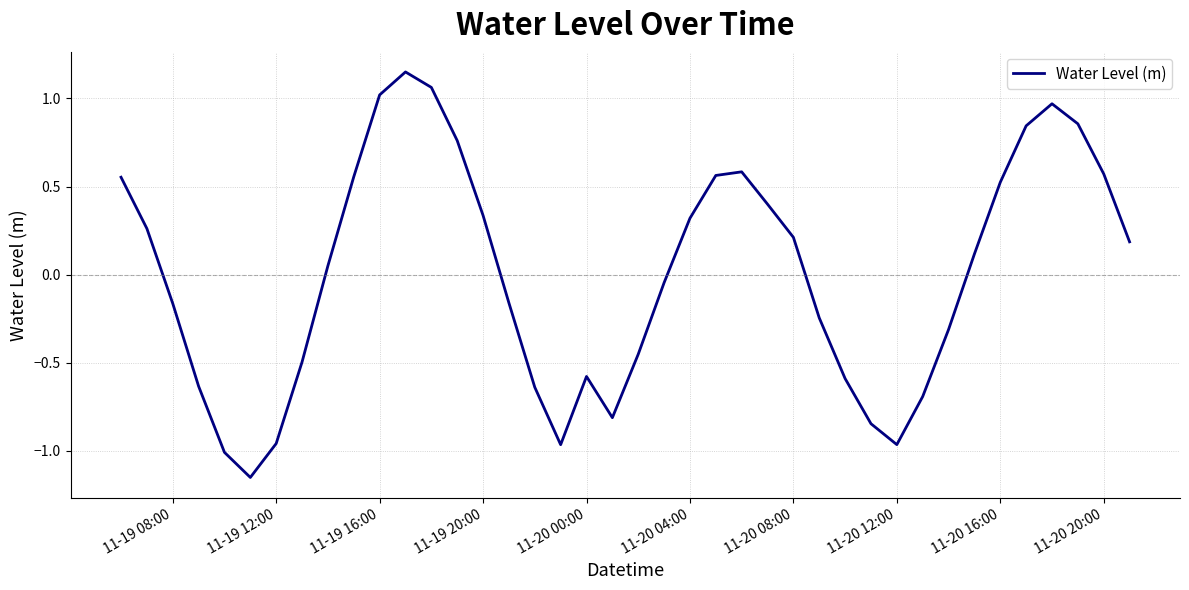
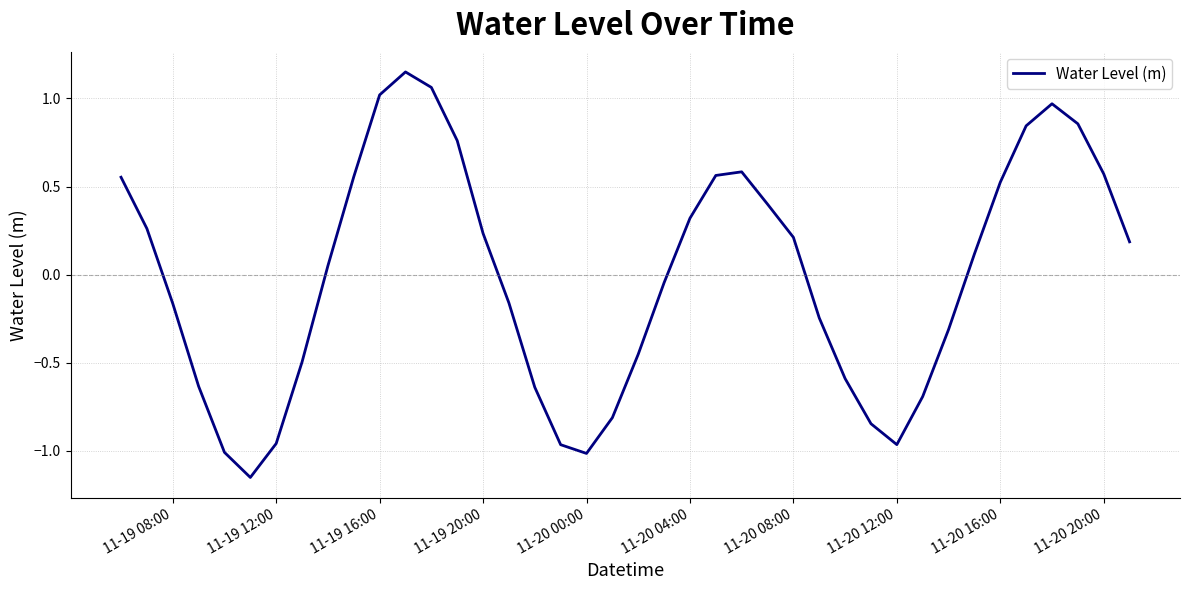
11-19 20:00: 0.34 -> 0.23
11-20 00:00: -0.58 -> -1.02
